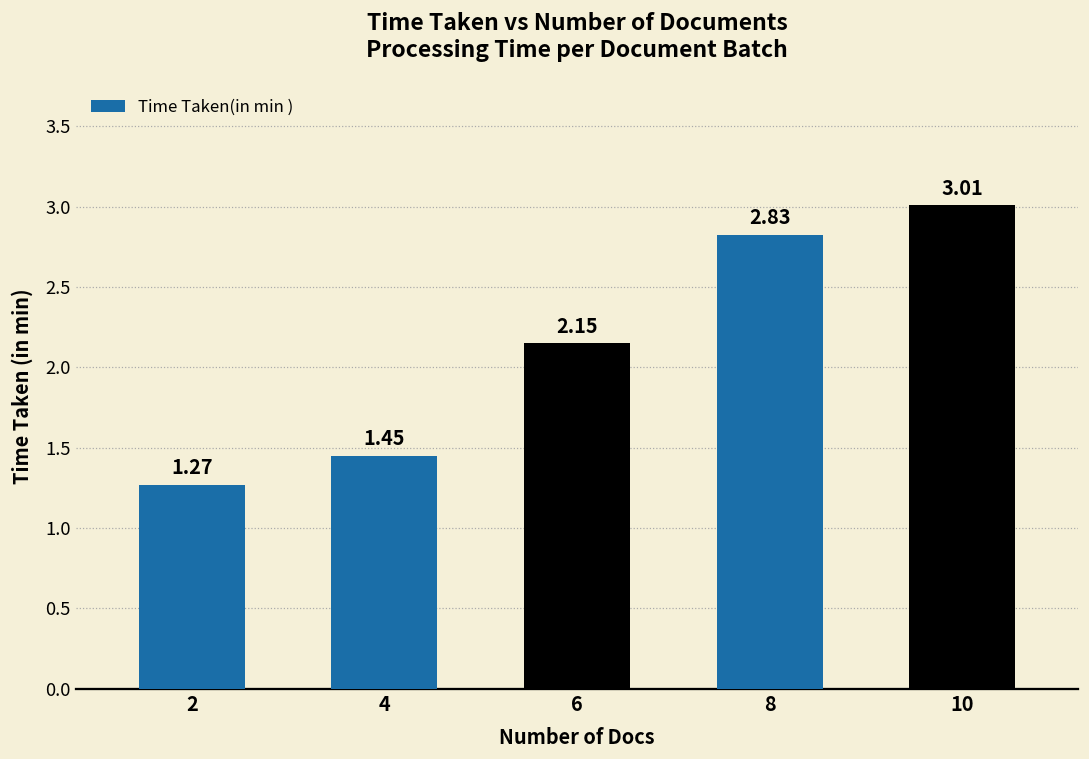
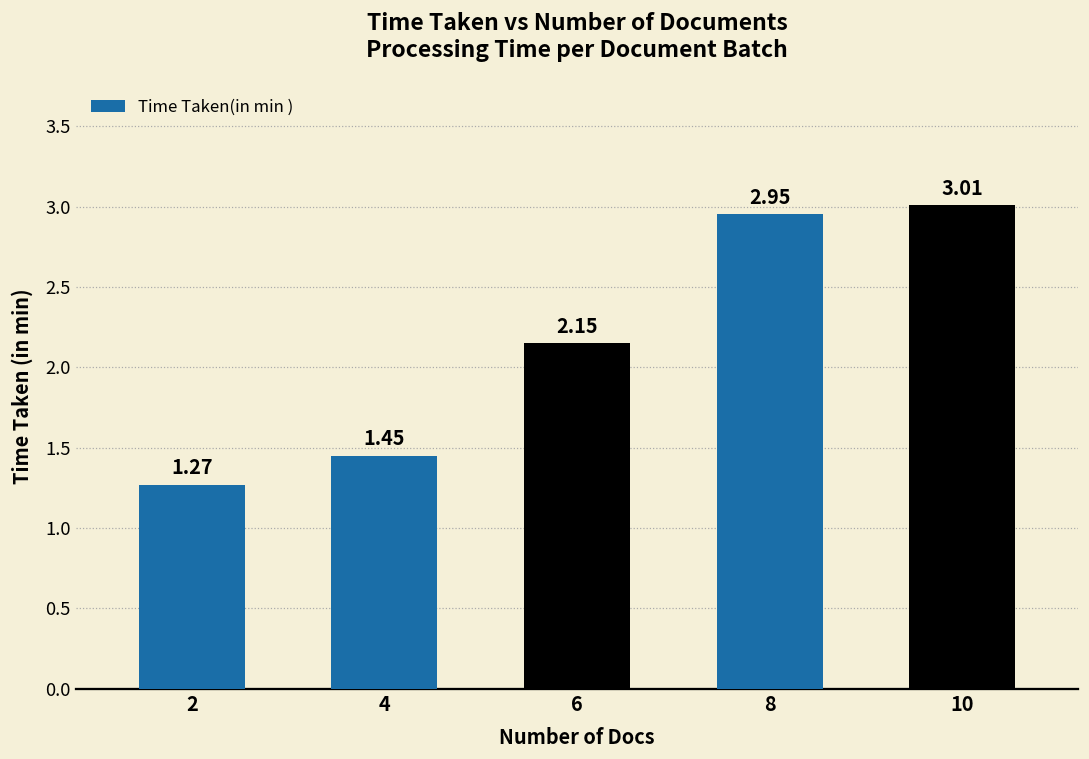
8: 2.83 -> 2.95
